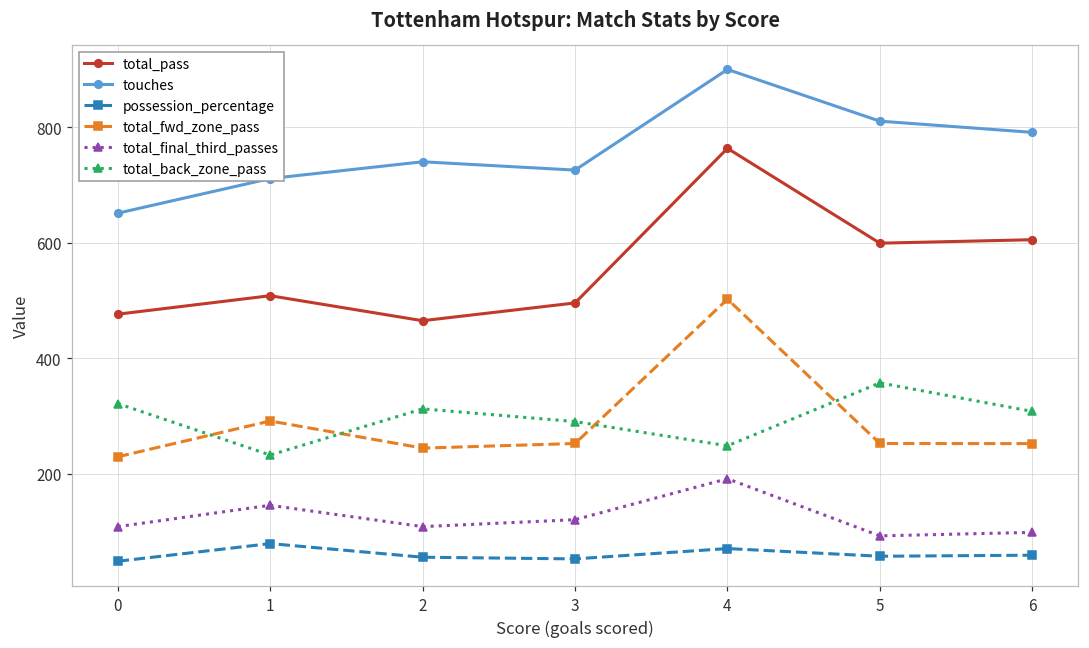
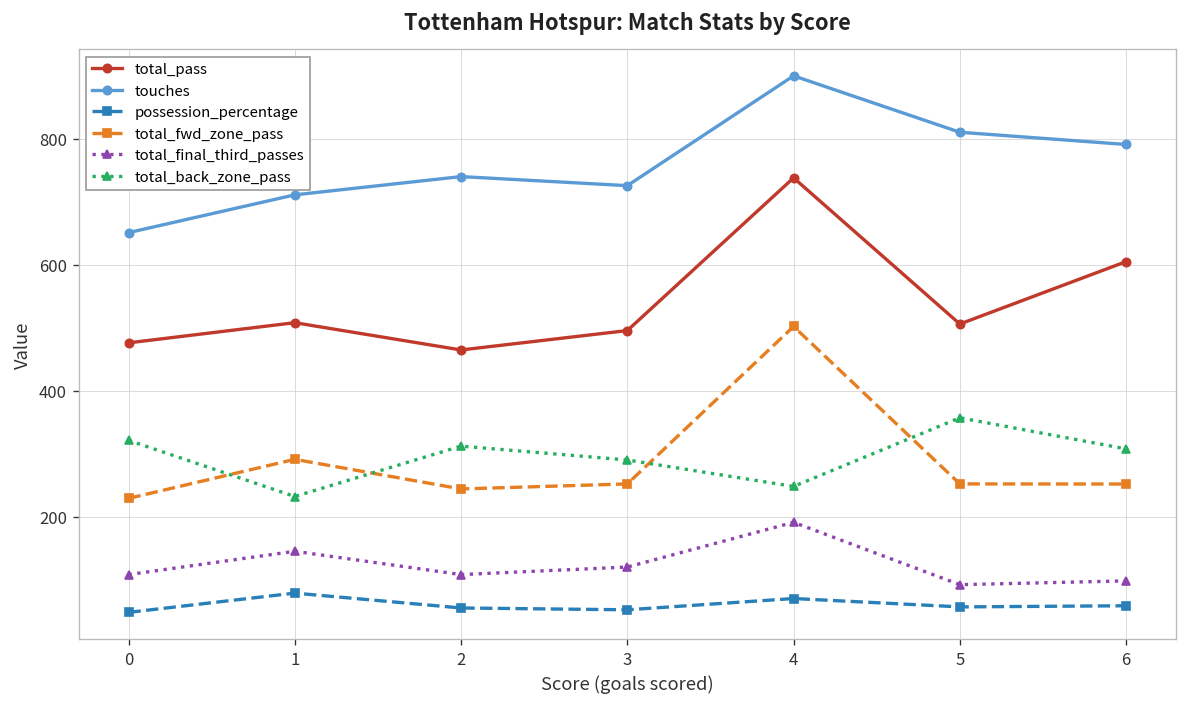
total_pass, 4: 760 -> 740
total_pass, 5: 600 -> 510
